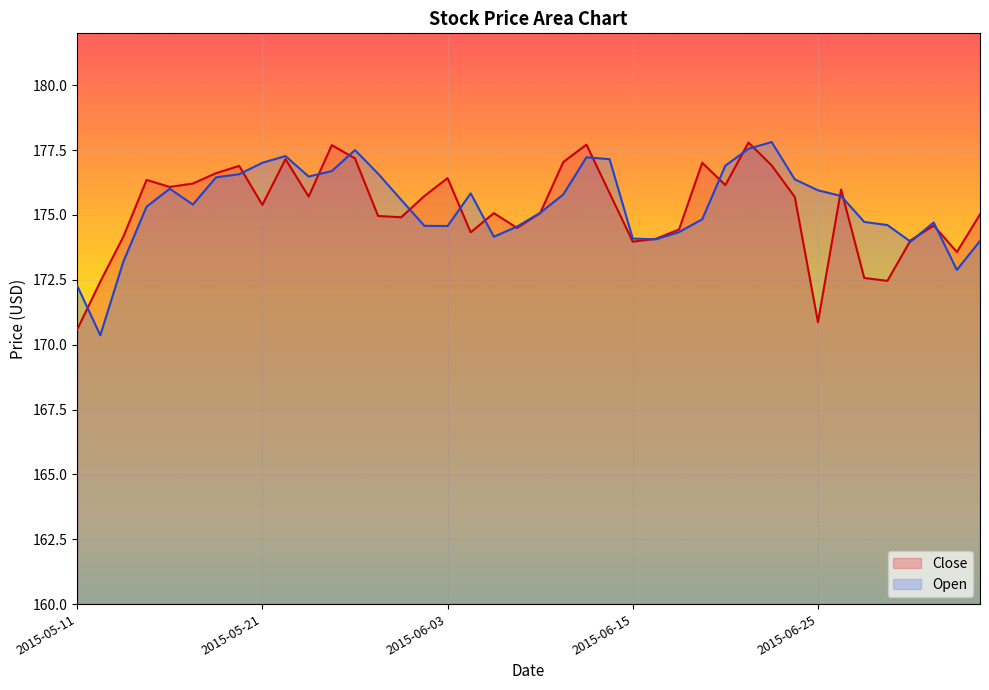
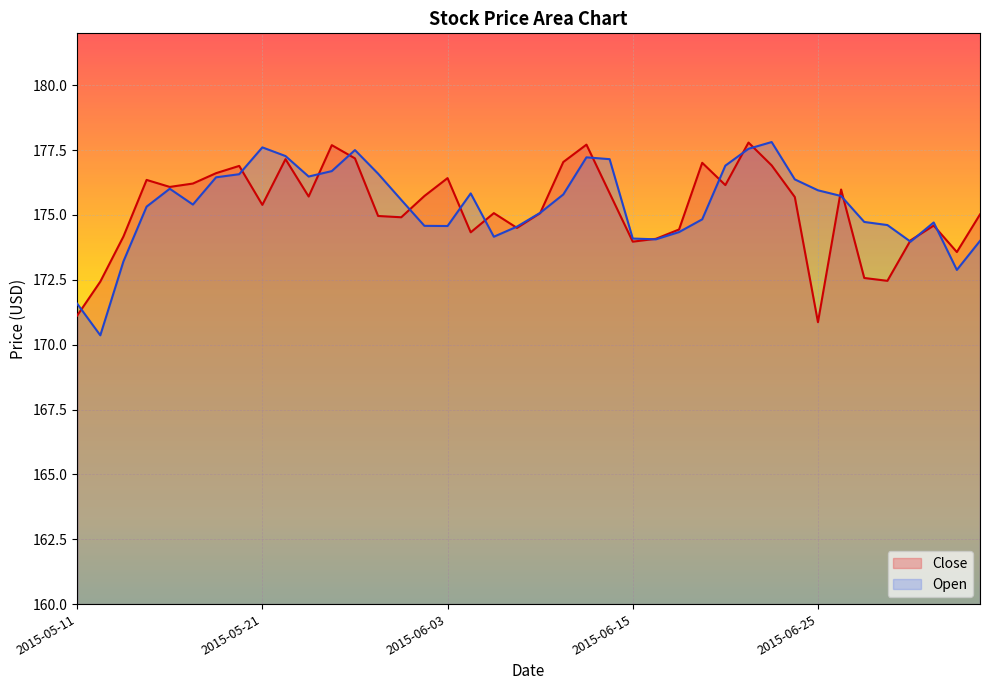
Close, 2015-05-11: 170.6 -> 171.1
Open, 2015-05-11: 172.3 -> 171.6
Open, 2015-05-21: 177.0 -> 177.6
